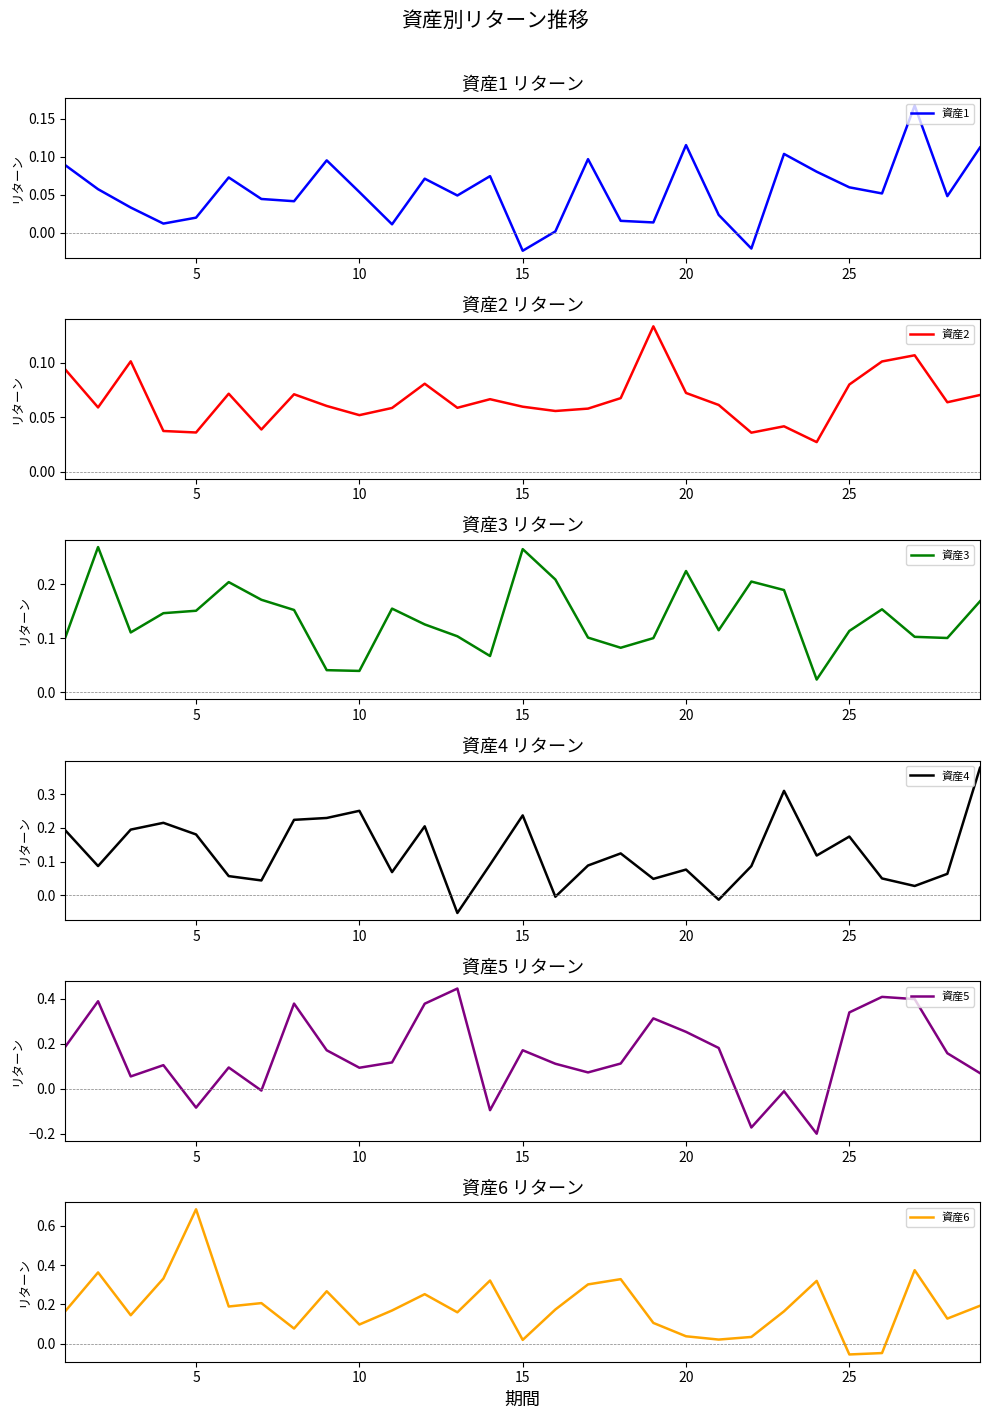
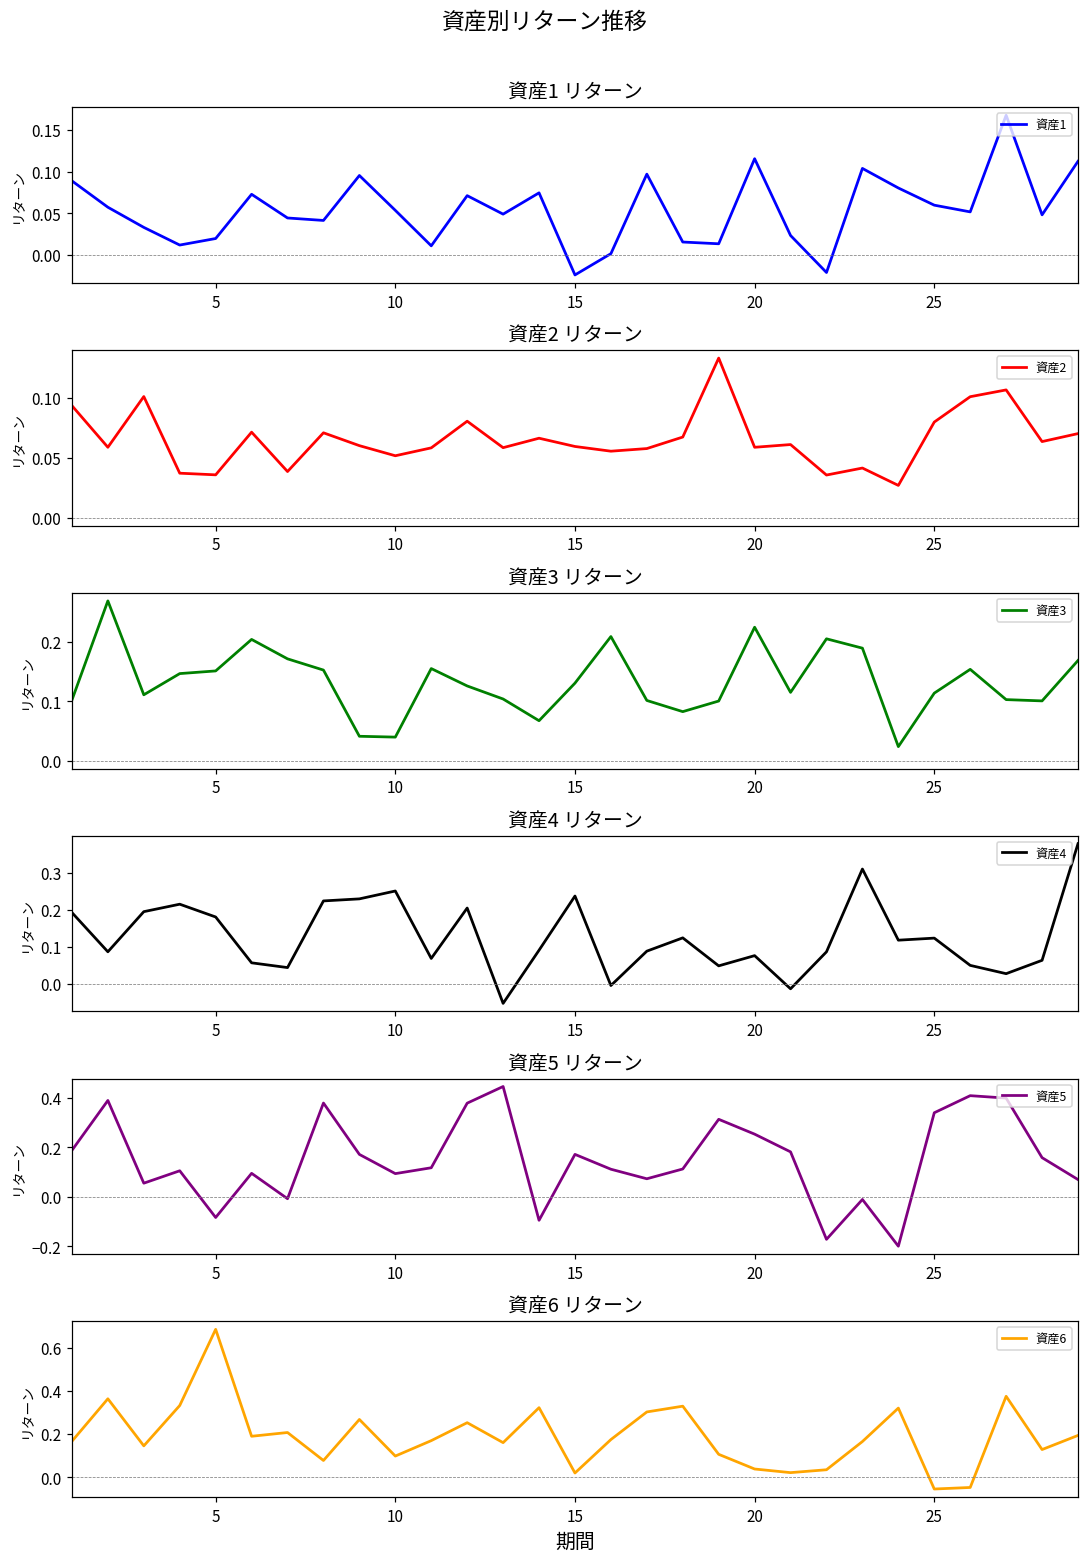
資産2 リターン, 20: 0.072 -> 0.059
資産3 リターン, 15: 0.27 -> 0.13
資産4 リターン, 25: 0.17 -> 0.12
